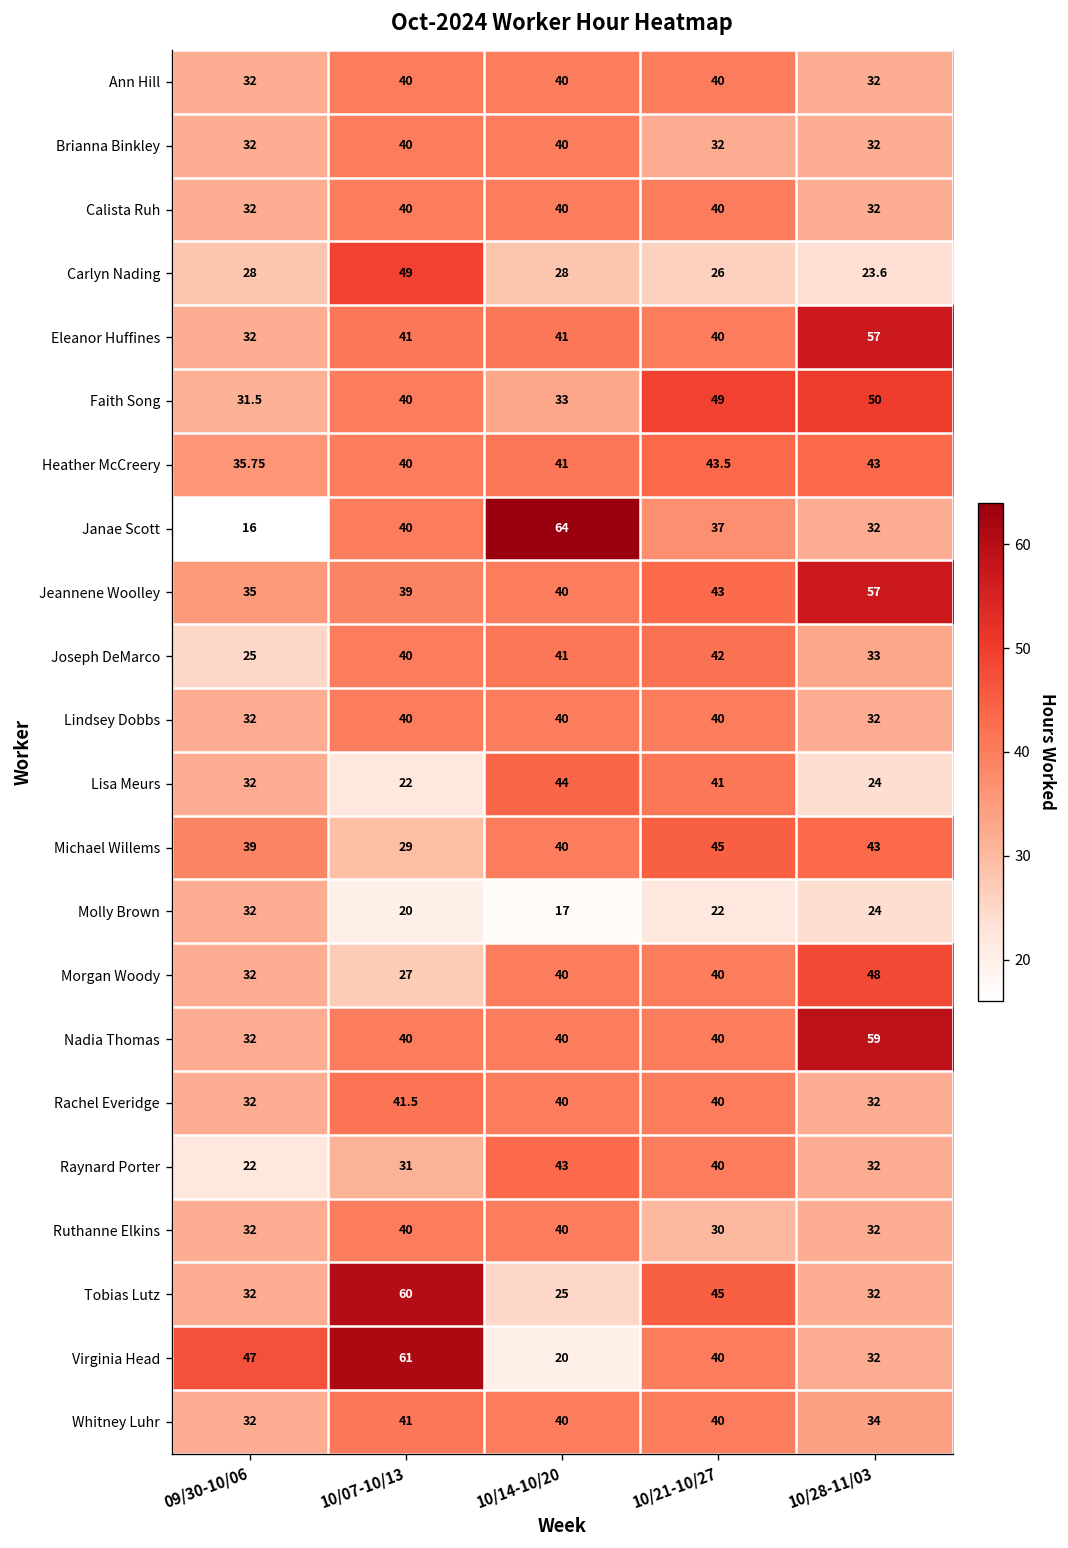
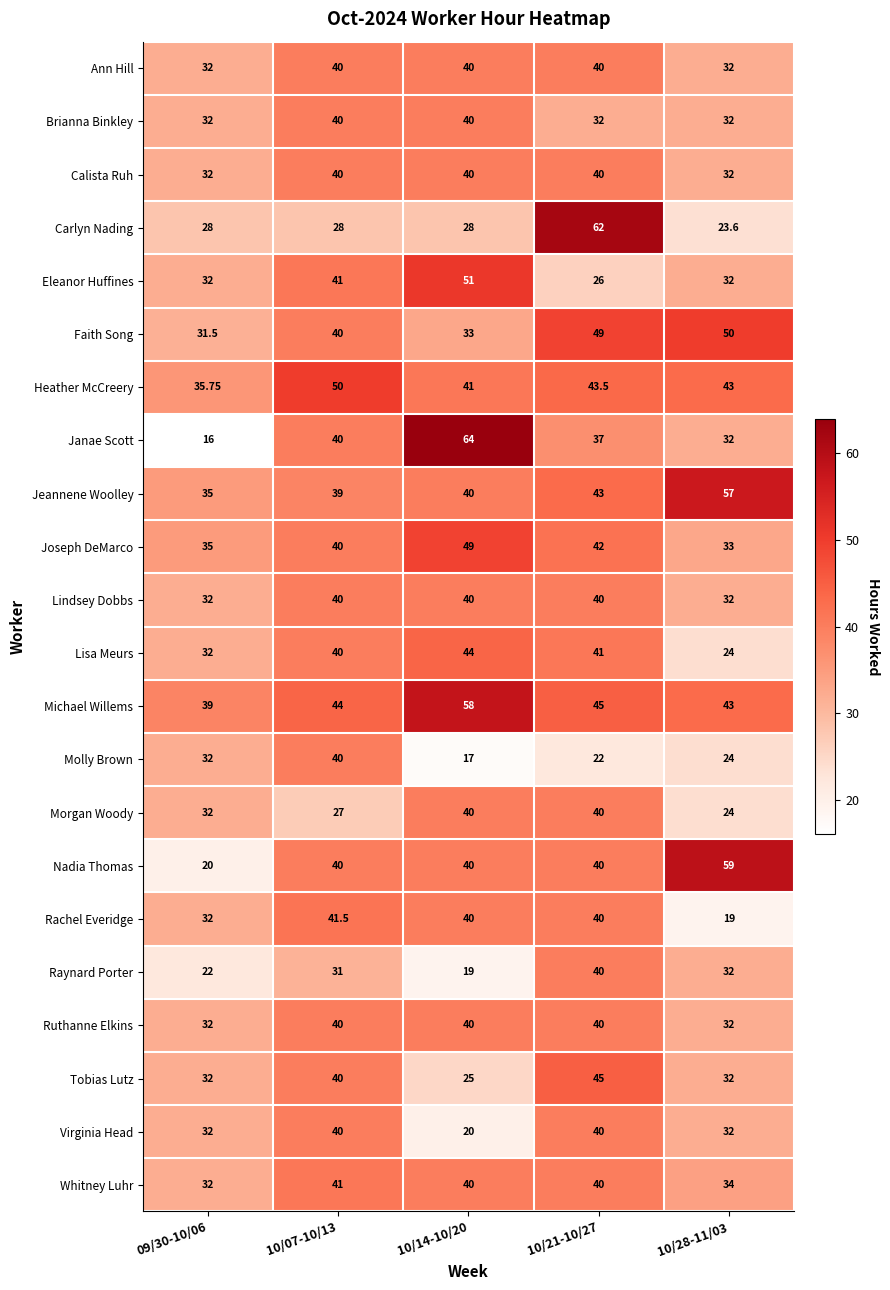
Carlyn Nading, 10/07-10/13: 49 -> 28
Carlyn Nading, 10/21-10/27: 26 -> 62
Eleanor Huffines, 10/14-10/20: 41 -> 51
Eleanor Huffines, 10/21-10/27: 40 -> 26
Eleanor Huffines, 10/28-11/03: 57 -> 32
Heather McCreery, 10/07-10/13: 40 -> 50
Joseph DeMarco, 09/30-10/06: 25 -> 35
Joseph DeMarco, 10/14-10/20: 41 -> 49
Lisa Meurs, 10/07-10/13: 22 -> 40
Michael Willems, 10/07-10/13: 29 -> 44
Michael Willems, 10/14-10/20: 40 -> 58
Molly Brown, 10/07-10/13: 20 -> 40
Morgan Woody, 10/28-11/03: 48 -> 24
Nadia Thomas, 09/30-10/06: 32 -> 20
Rachel Everidge, 10/28-11/03: 32 -> 19
Raynard Porter, 10/14-10/20: 43 -> 19
Ruthanne Elkins, 10/21-10/27: 30 -> 40
Tobias Lutz, 10/07-10/13: 60 -> 40
Virginia Head, 09/30-10/06: 47 -> 32
Virginia Head, 10/07-10/13: 61 -> 40
